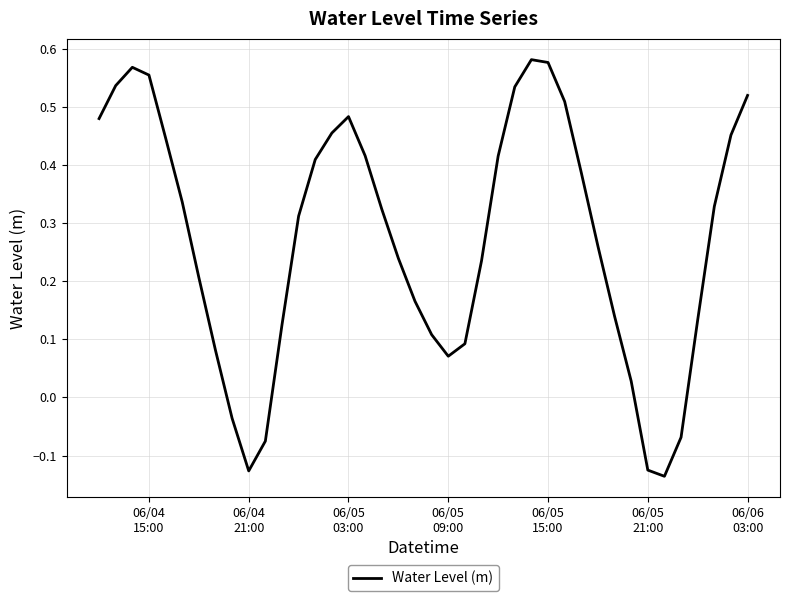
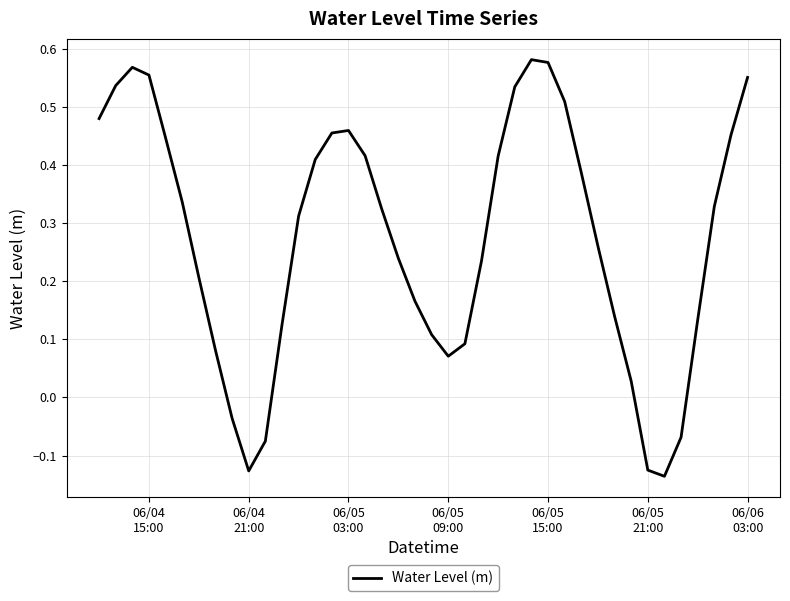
06/05 03:00: 0.48 -> 0.46
06/06 03:00: 0.52 -> 0.55
